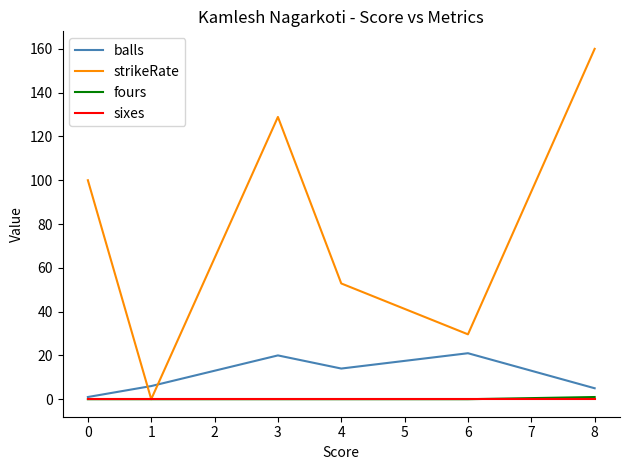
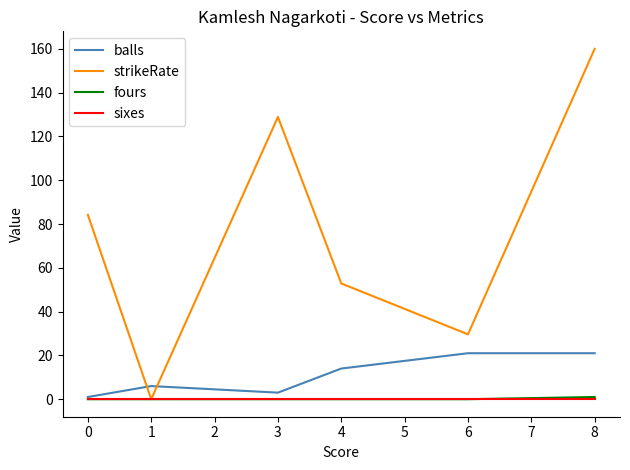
strikeRate, 0: 100 -> 84
balls, 3: 20 -> 3
balls, 8: 5 -> 21
